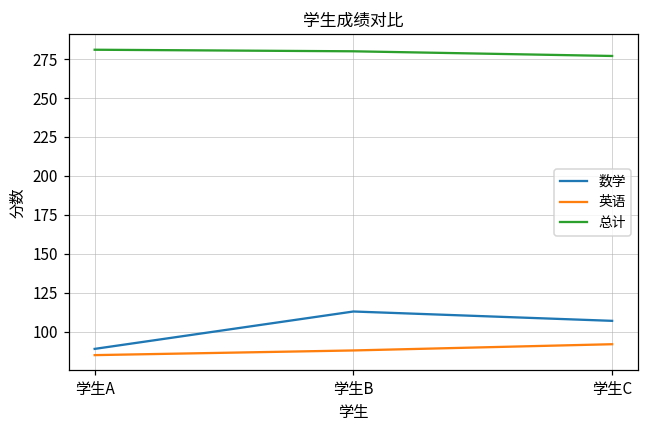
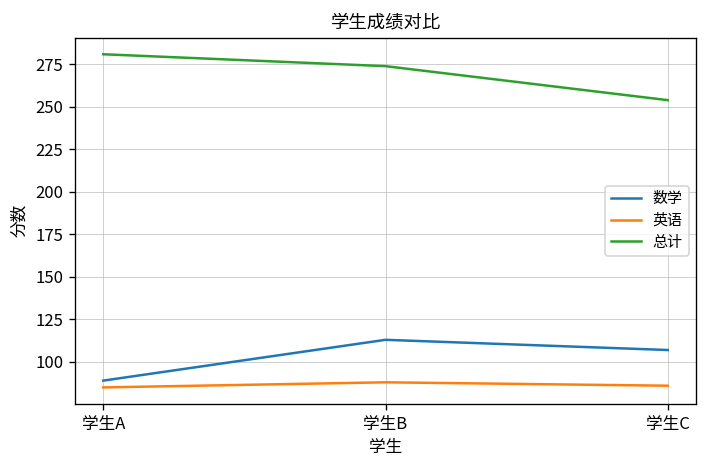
总计, 学生B: 280 -> 274
英语, 学生C: 92 -> 86
总计, 学生C: 277 -> 254
